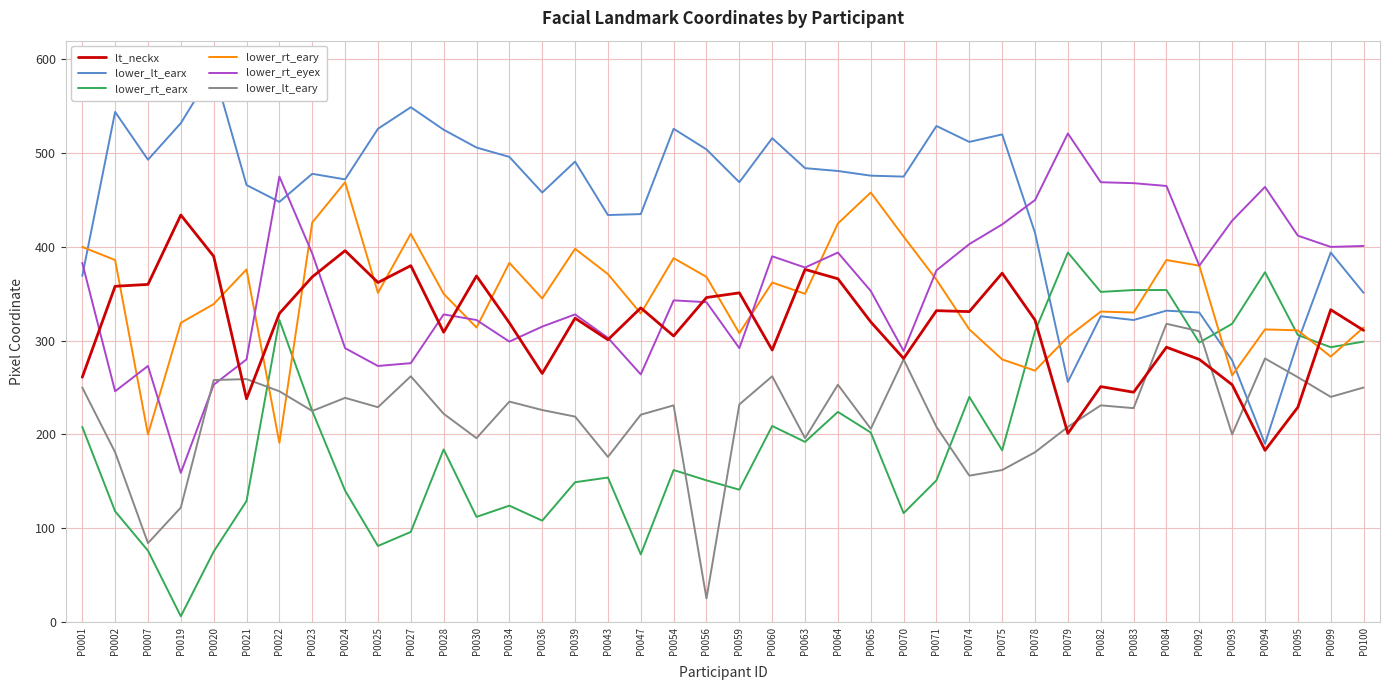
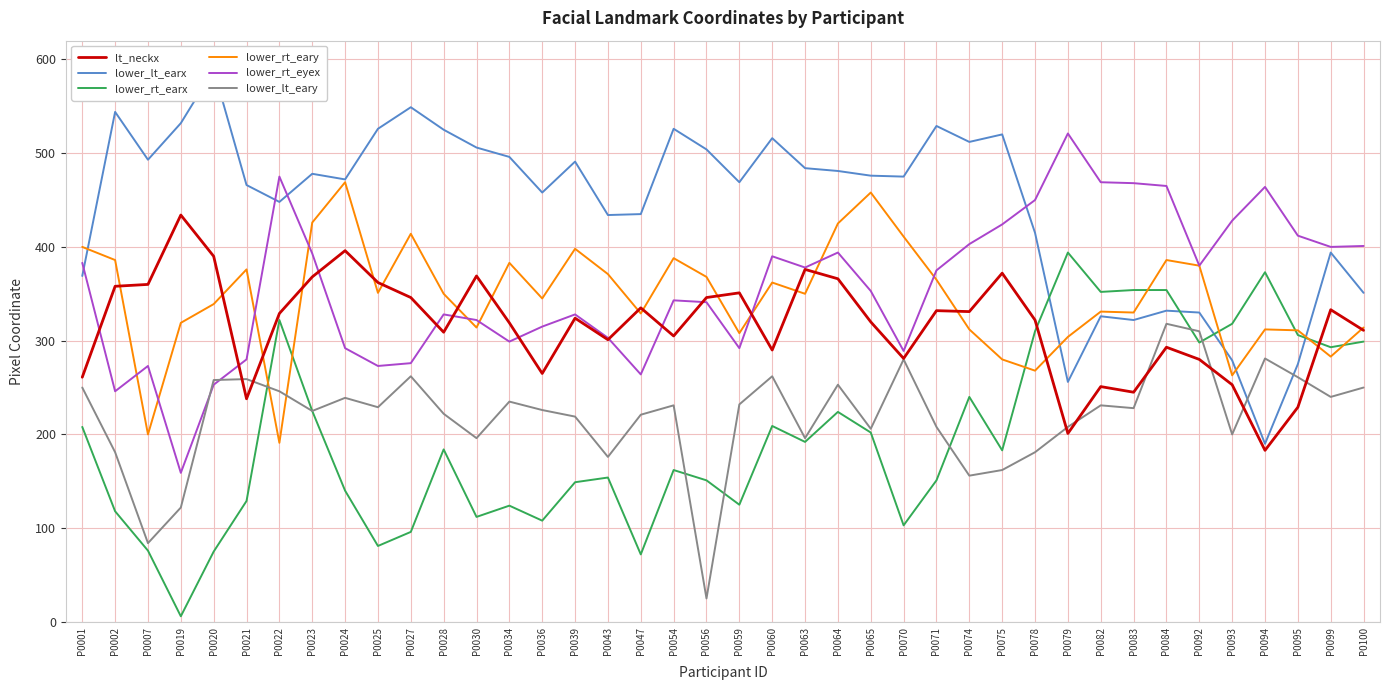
lt_neckx, P0027: 380 -> 350
lower_rt_earx, P0059: 140 -> 130
lower_rt_earx, P0070: 120 -> 100
lower_lt_earx, P0095: 300 -> 280
